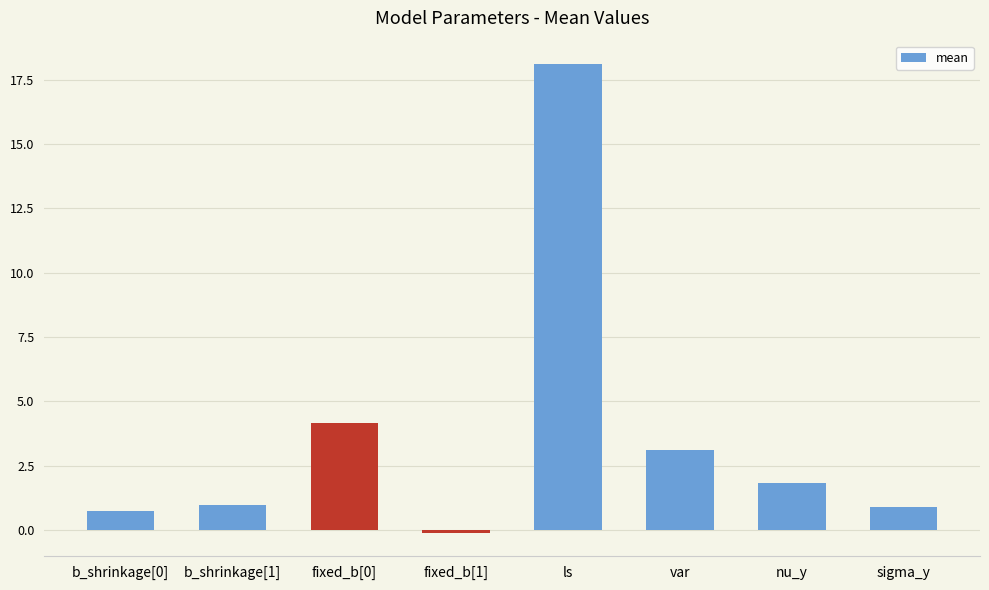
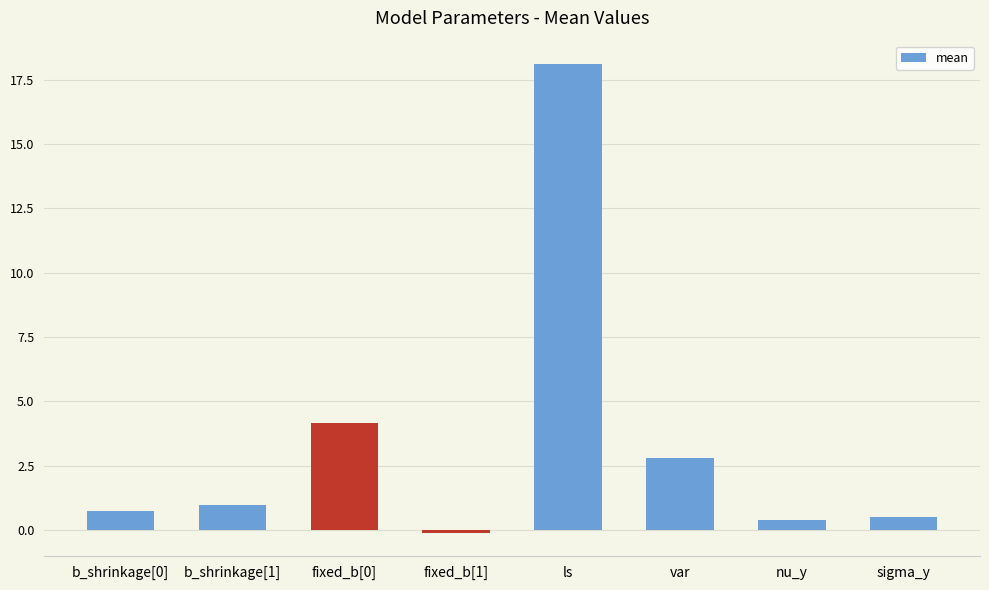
var: 3.1 -> 2.8
nu_y: 1.8 -> 0.4
sigma_y: 0.9 -> 0.5
